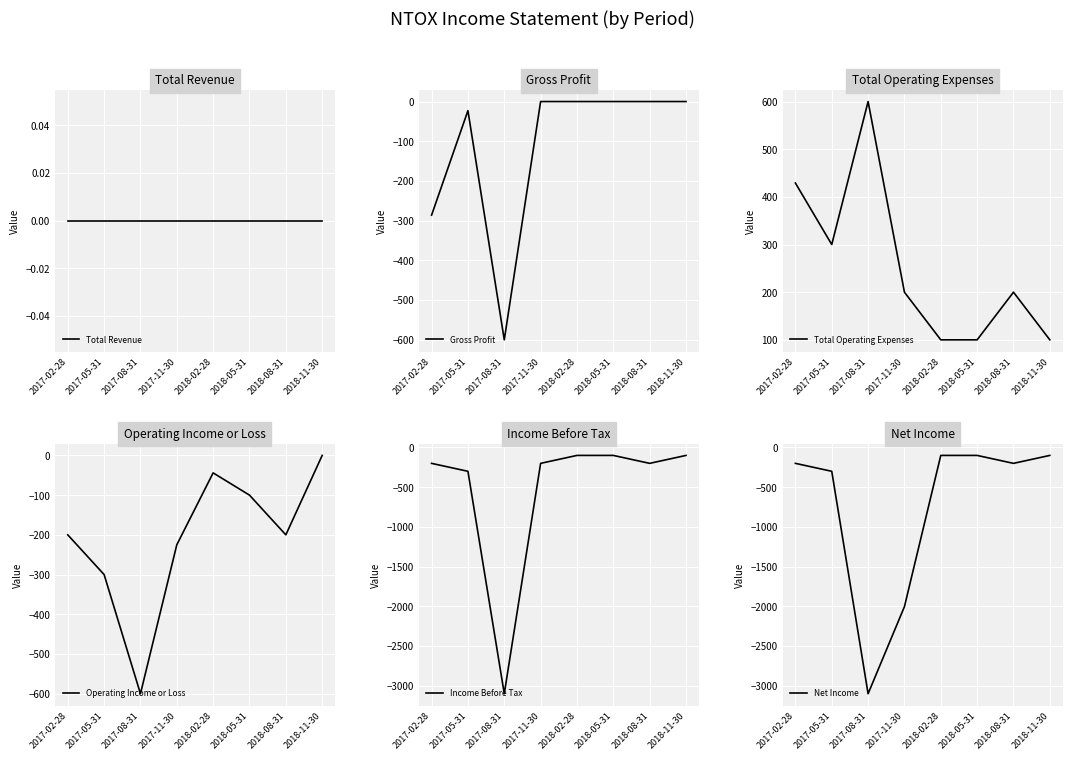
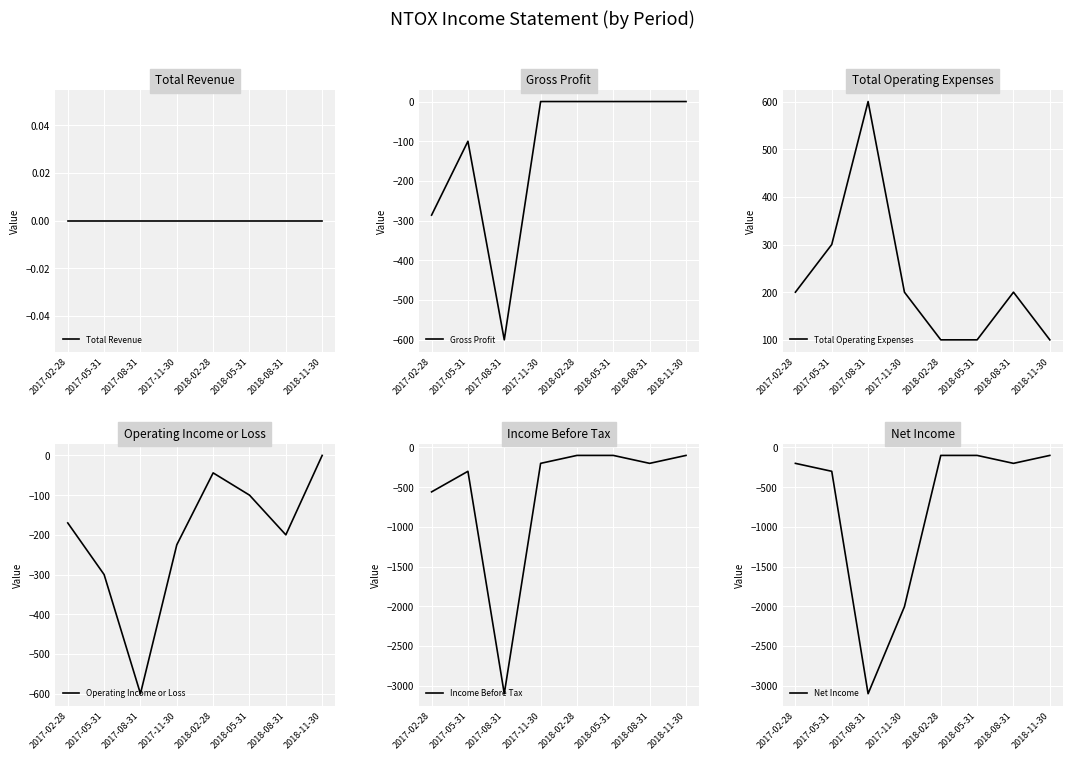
Gross Profit, 2017-05-31: -20 -> -100
Total Operating Expenses, 2017-02-28: 430 -> 200
Operating Income or Loss, 2017-02-28: -200 -> -170
Income Before Tax, 2017-02-28: -200 -> -600
